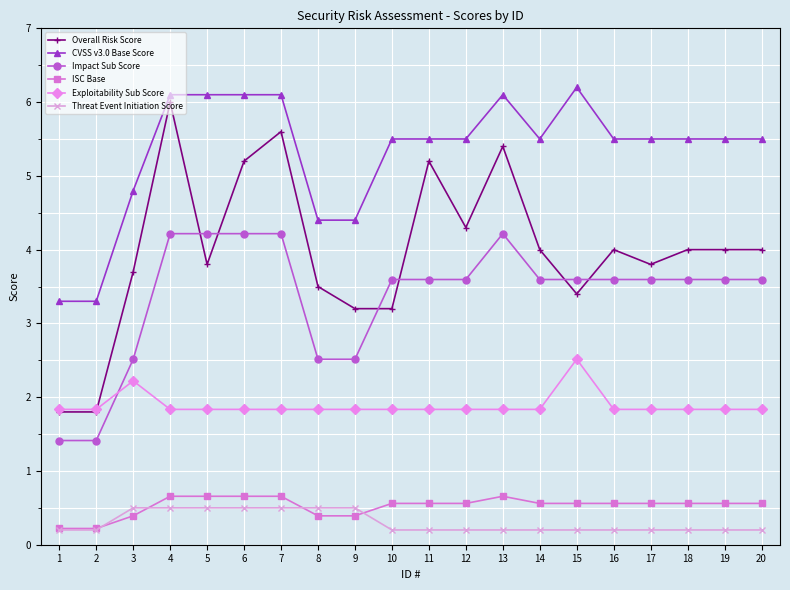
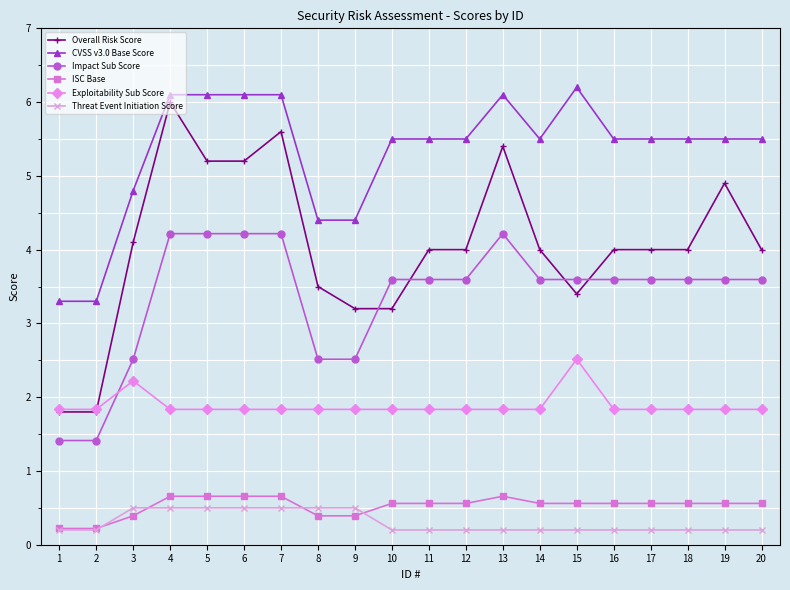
Overall Risk Score, 3: 3.7 -> 4.1
Overall Risk Score, 5: 3.8 -> 5.2
Overall Risk Score, 11: 5.2 -> 4.0
Overall Risk Score, 12: 4.3 -> 4.0
Overall Risk Score, 17: 3.8 -> 4.0
Overall Risk Score, 19: 4.0 -> 4.9
